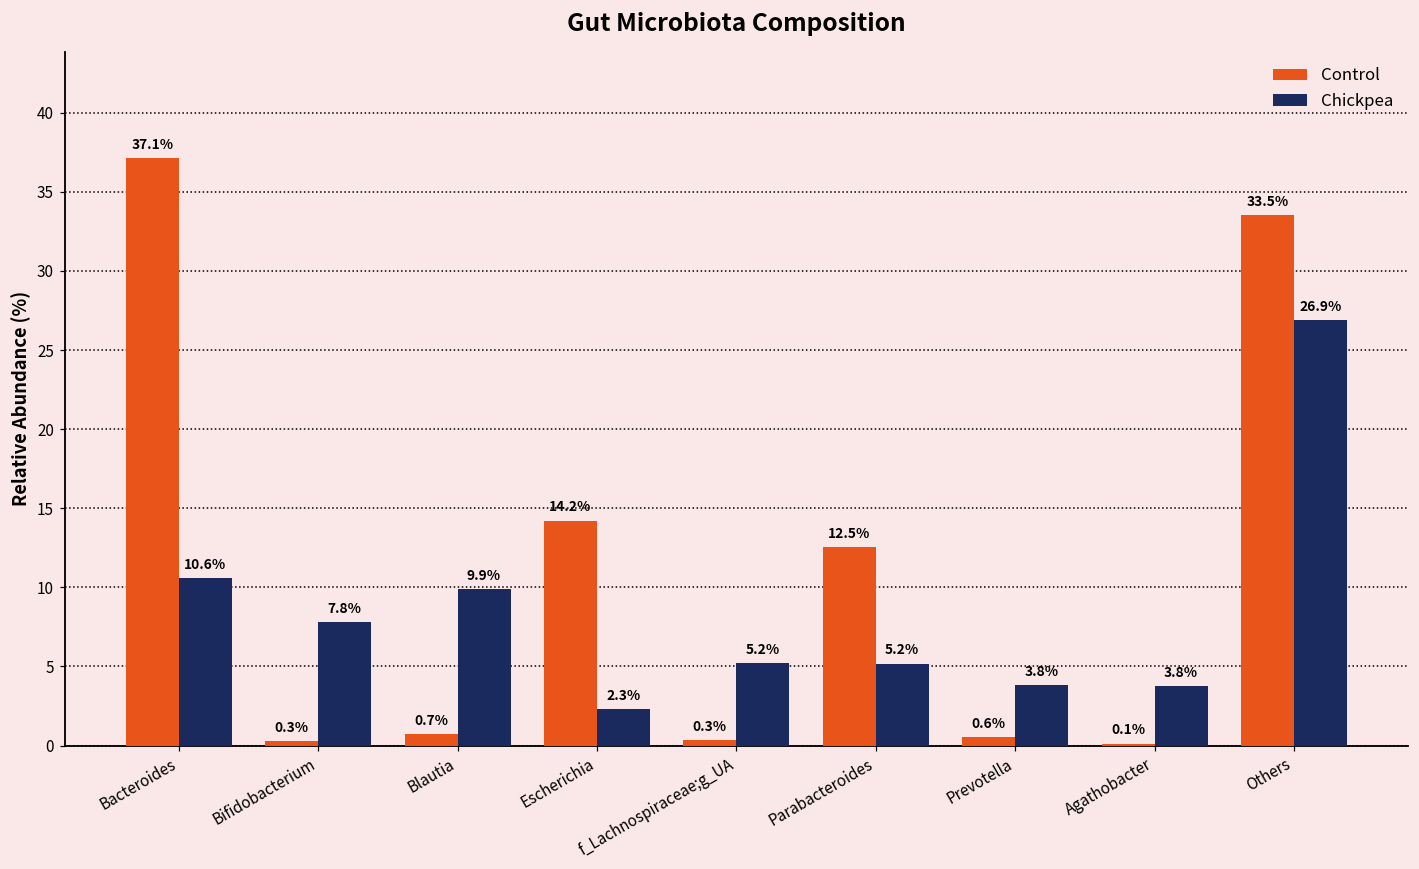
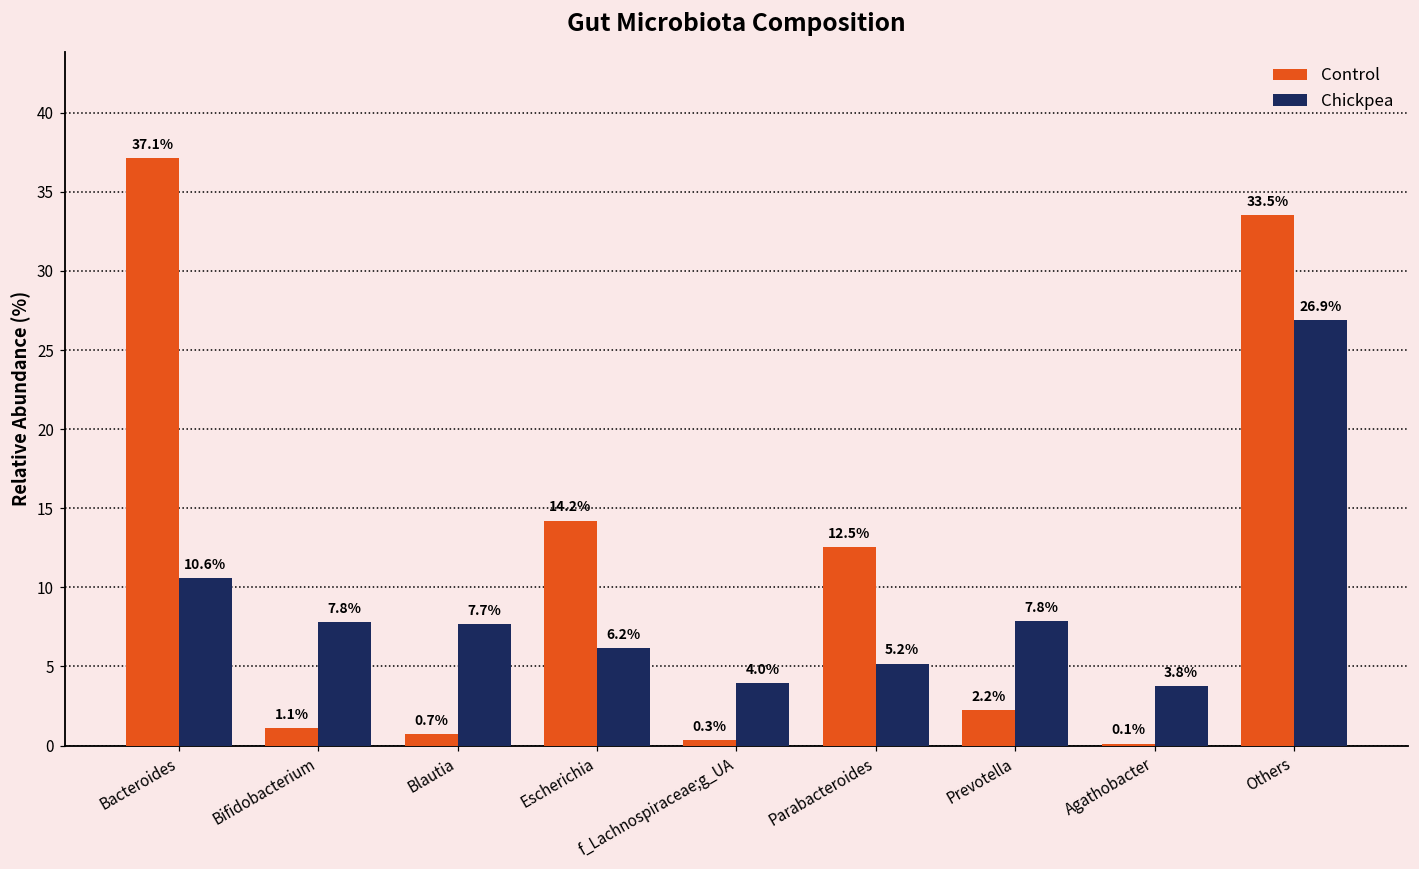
Control, Bifidobacterium: 0.3% -> 1.1%
Chickpea, Blautia: 9.9% -> 7.7%
Chickpea, Escherichia: 2.3% -> 6.2%
Chickpea, f_Lachnospiraceae;g_UA: 5.2% -> 4.0%
Control, Prevotella: 0.6% -> 2.2%
Chickpea, Prevotella: 3.8% -> 7.8%
